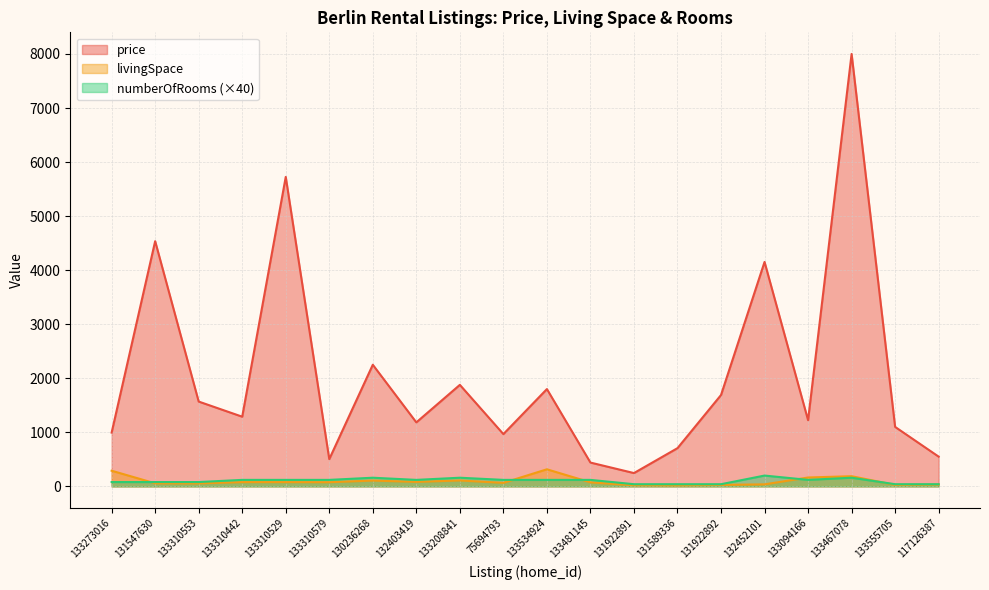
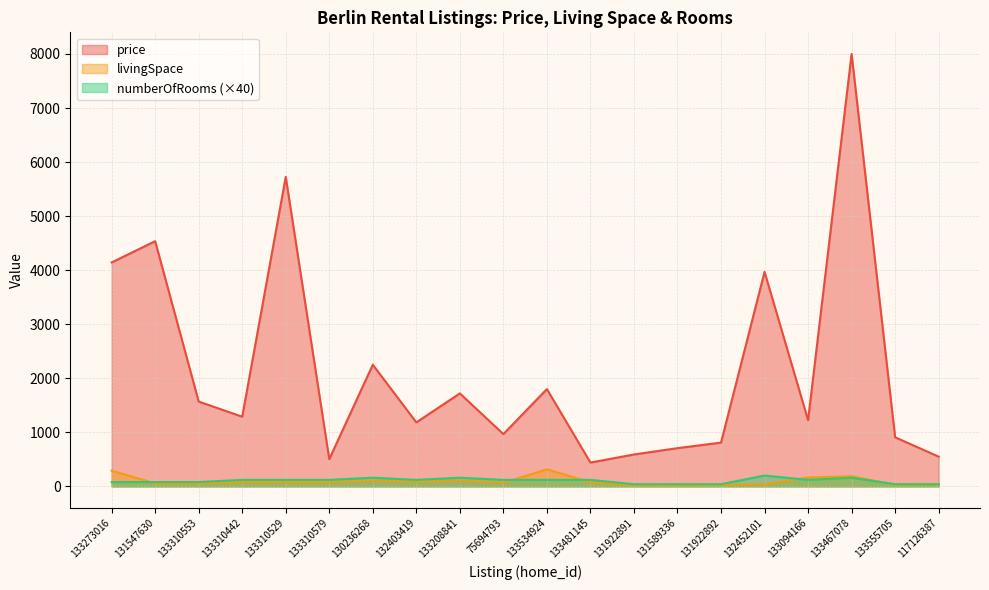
price, 133273016: 1000 -> 4100
price, 133208841: 1900 -> 1700
price, 131922891: 200 -> 600
price, 131922892: 1700 -> 800
price, 132452101: 4200 -> 4000
price, 133555705: 1100 -> 900
